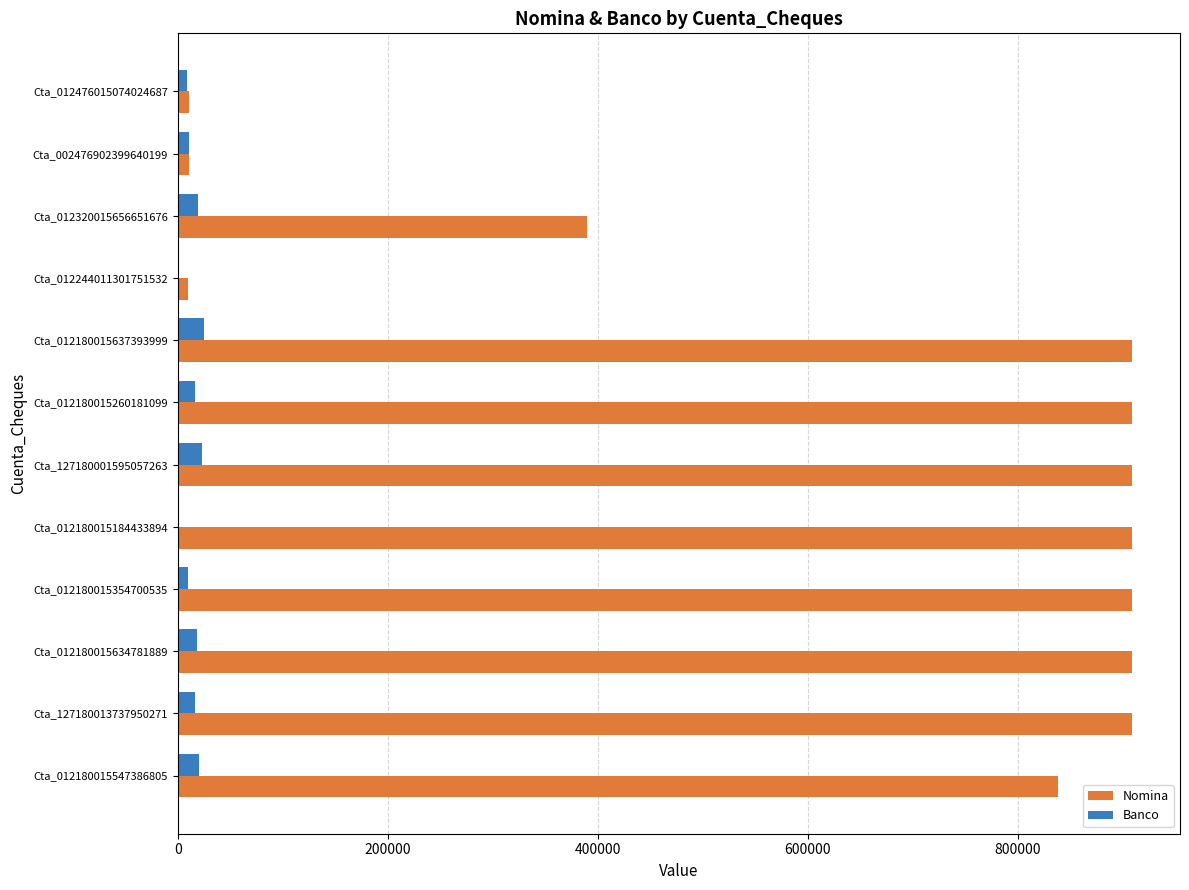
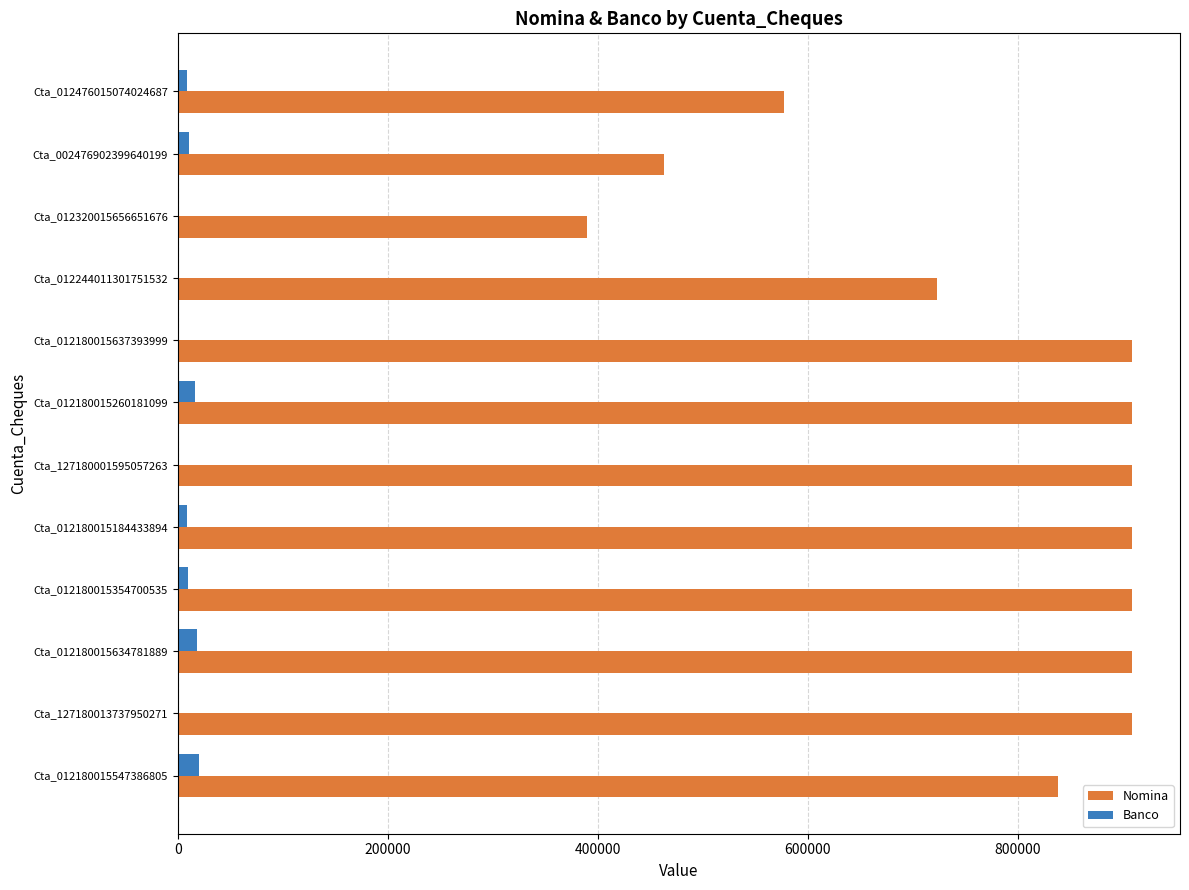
Nomina, Cta_012476015074024687: 11000 -> 577000
Nomina, Cta_002476902399640199: 11000 -> 463000
Banco, Cta_012320015656651676: 19000 -> 0
Nomina, Cta_012244011301751532: 10000 -> 723000
Banco, Cta_012180015637393999: 25000 -> 0
Banco, Cta_127180001595057263: 23000 -> 0
Banco, Cta_012180015184433894: 0 -> 9000
Banco, Cta_127180013737950271: 17000 -> 0
